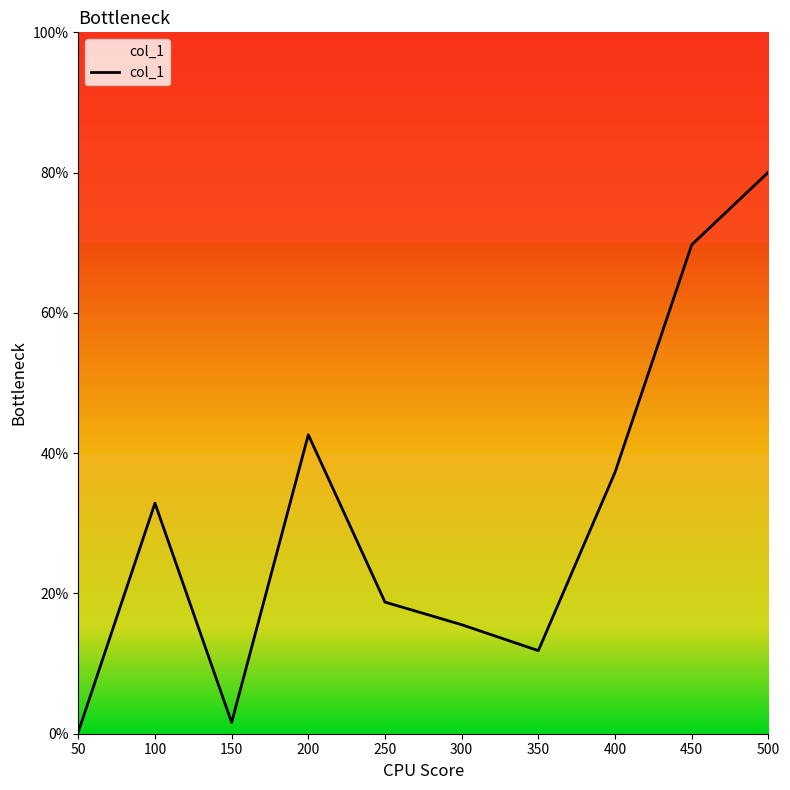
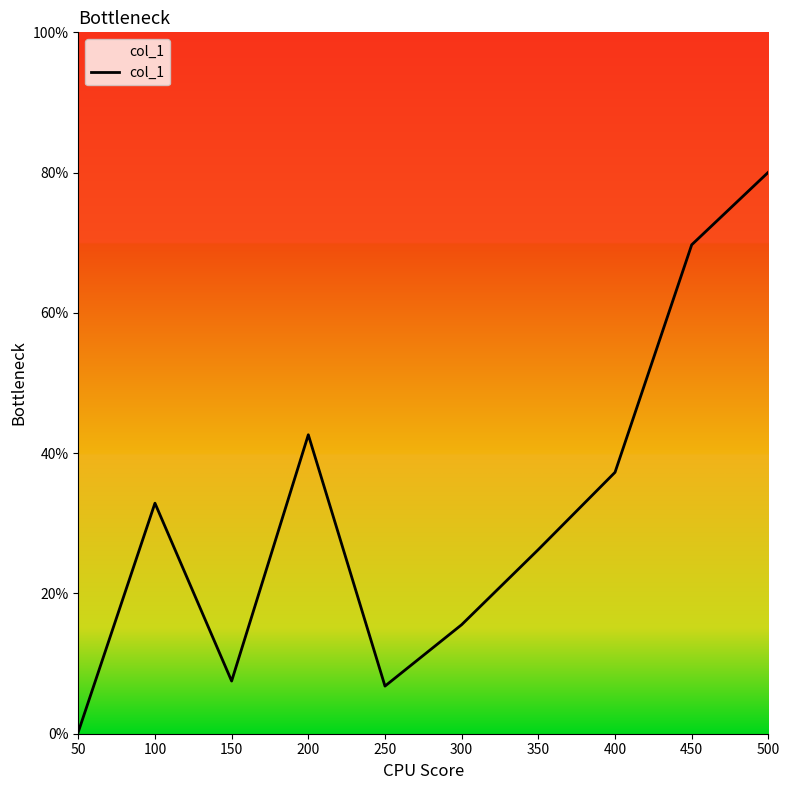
150: 2% -> 8%
250: 19% -> 7%
350: 12% -> 26%
